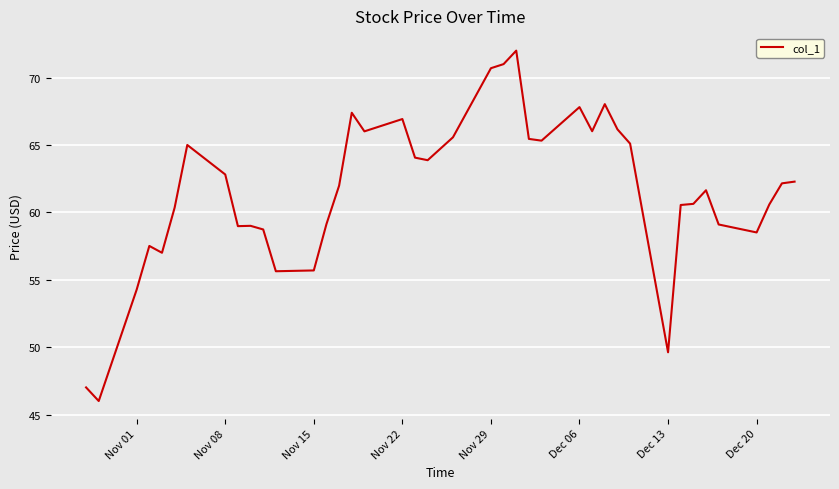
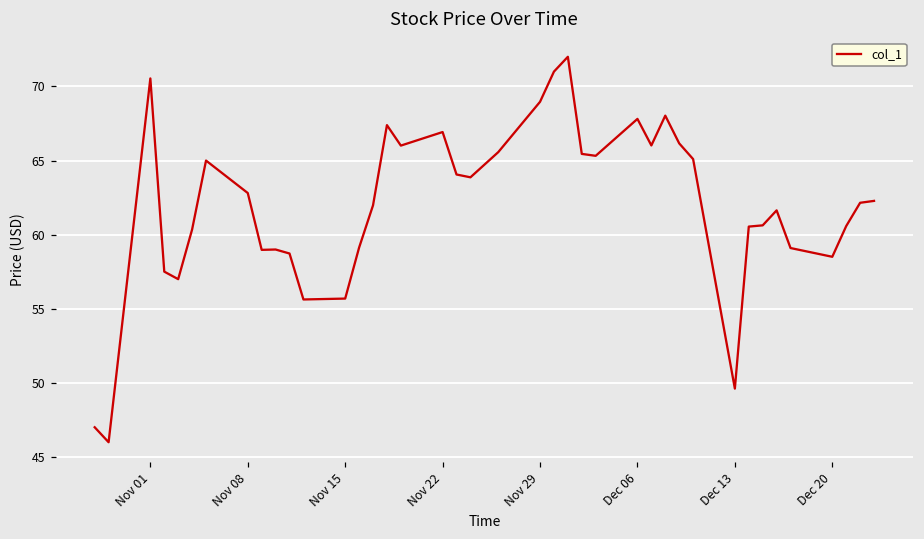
Nov 01: 54.3 -> 70.5
Nov 29: 70.7 -> 69.0
